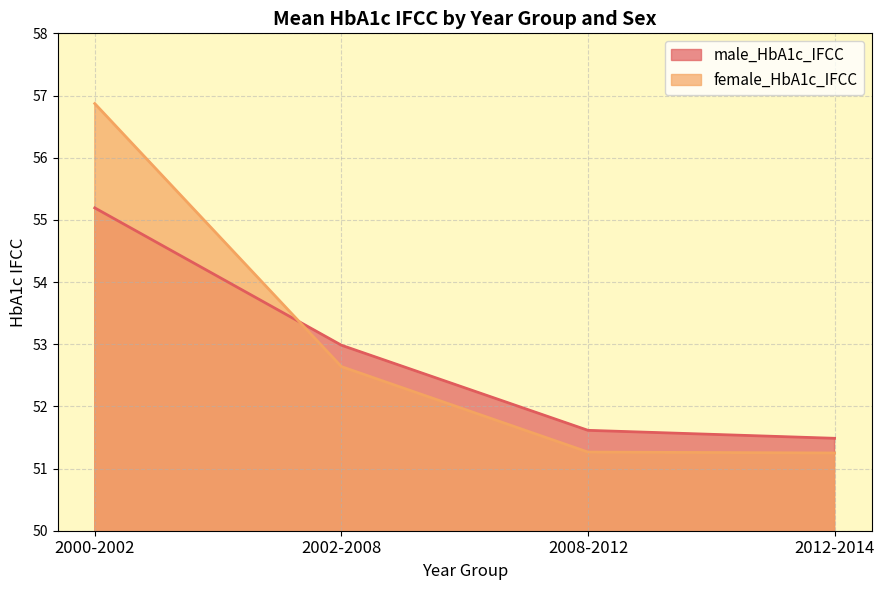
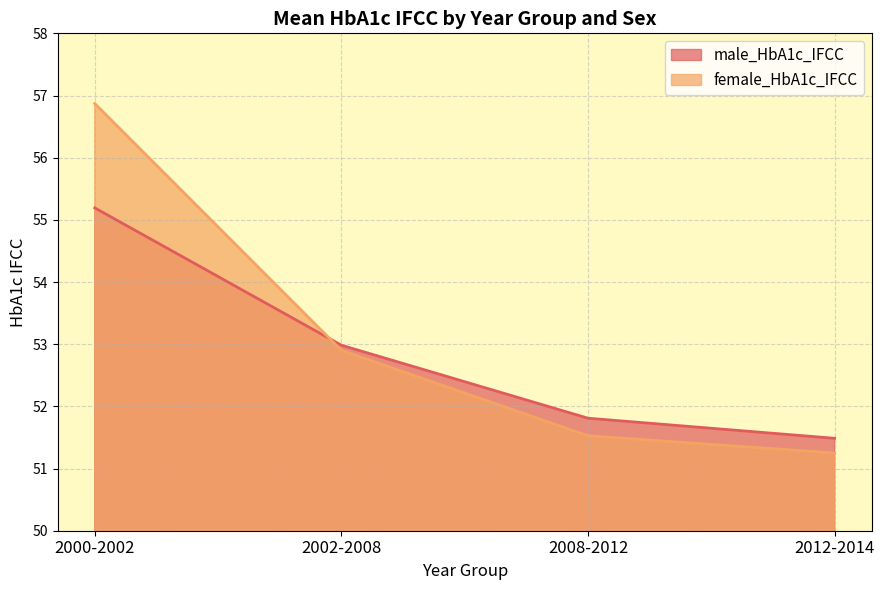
female_HbA1c_IFCC, 2002-2008: 52.6 -> 52.9
male_HbA1c_IFCC, 2008-2012: 51.6 -> 51.8
female_HbA1c_IFCC, 2008-2012: 51.3 -> 51.5
